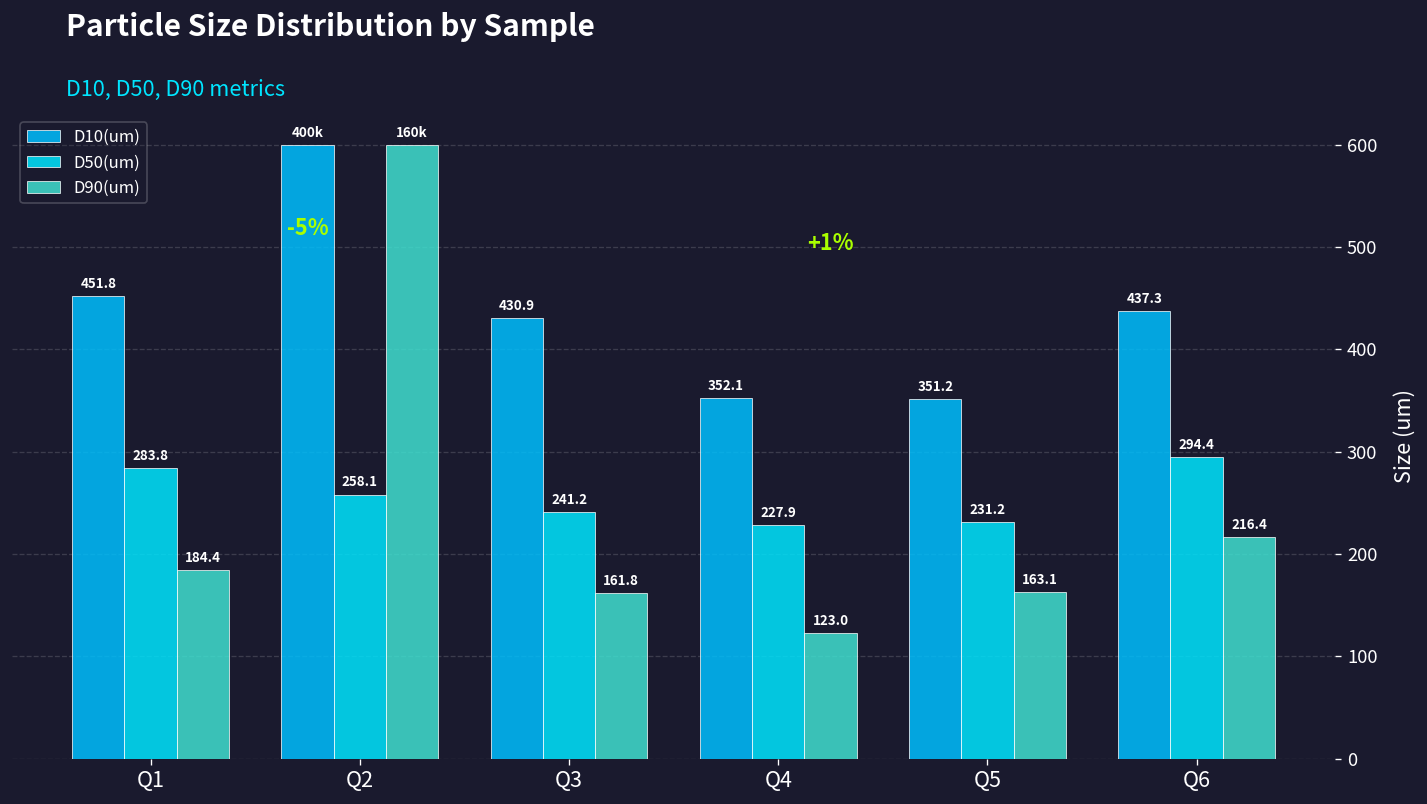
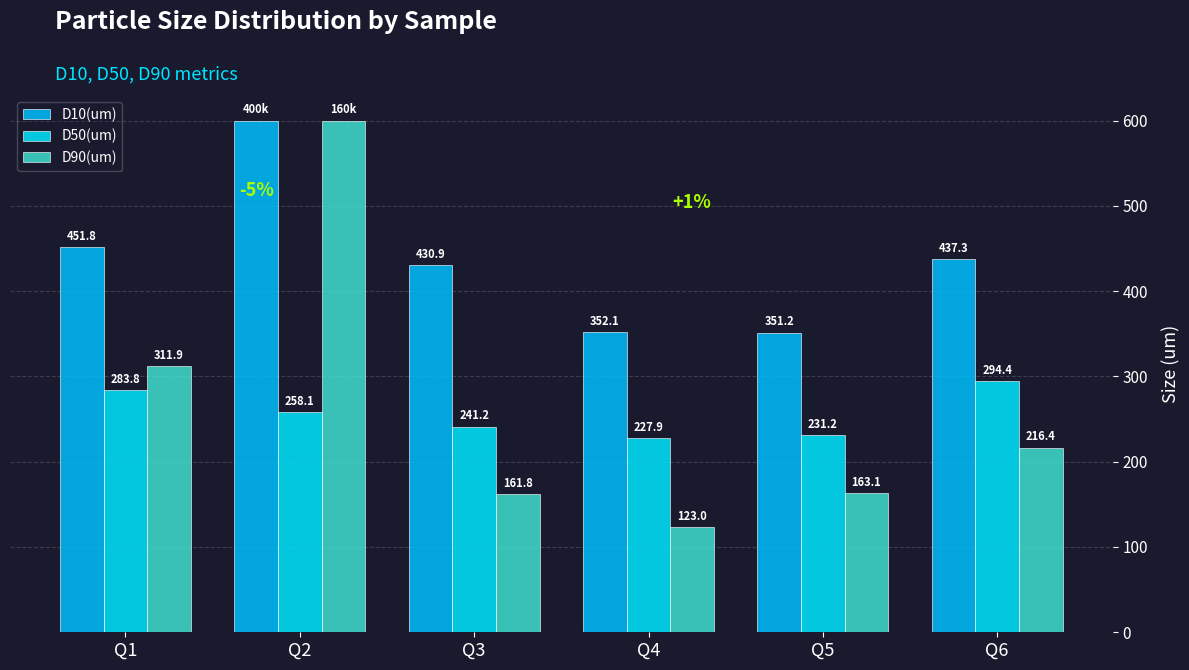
D90(um), Q1: 184.4 -> 311.9
